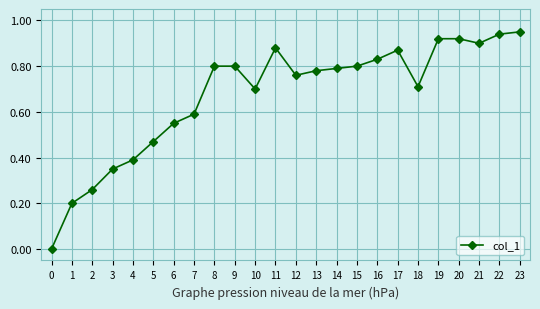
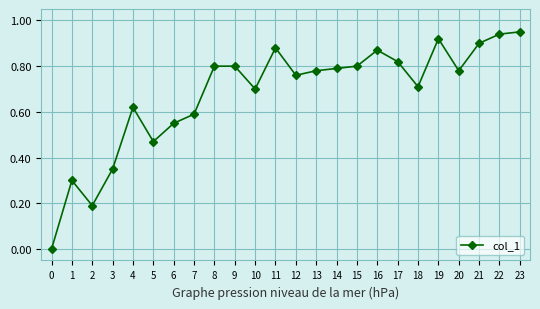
1: 0.2 -> 0.3
2: 0.26 -> 0.19
4: 0.39 -> 0.62
16: 0.83 -> 0.87
17: 0.87 -> 0.82
20: 0.92 -> 0.78
